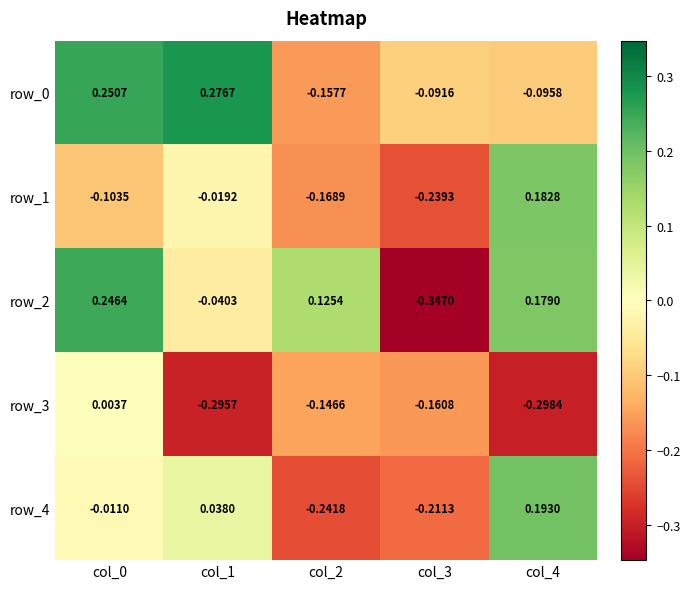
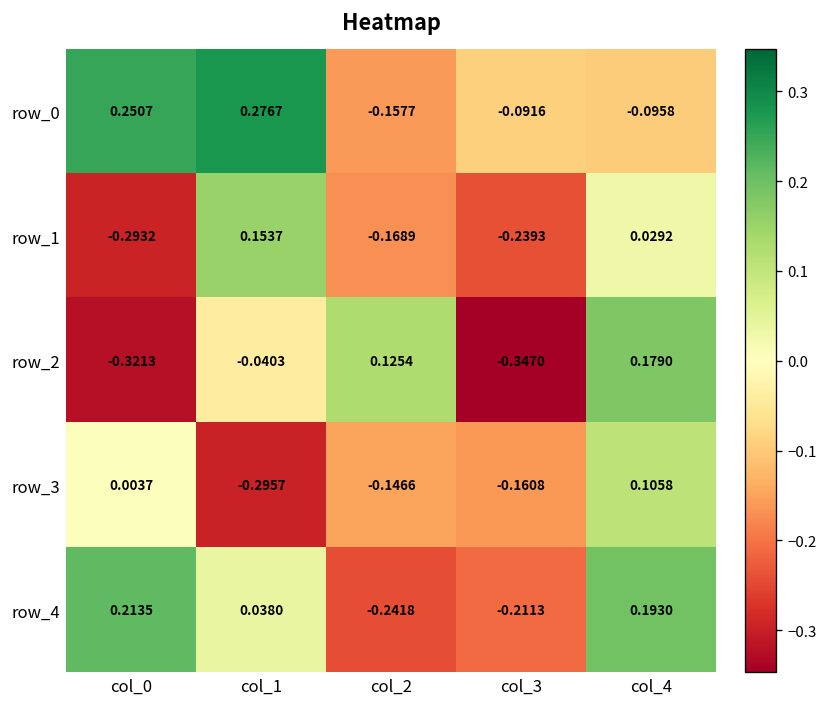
row_1, col_0: -0.1035 -> -0.2932
row_1, col_1: -0.0192 -> 0.1537
row_1, col_4: 0.1828 -> 0.0292
row_2, col_0: 0.2464 -> -0.3213
row_3, col_4: -0.2984 -> 0.1058
row_4, col_0: -0.0110 -> 0.2135
